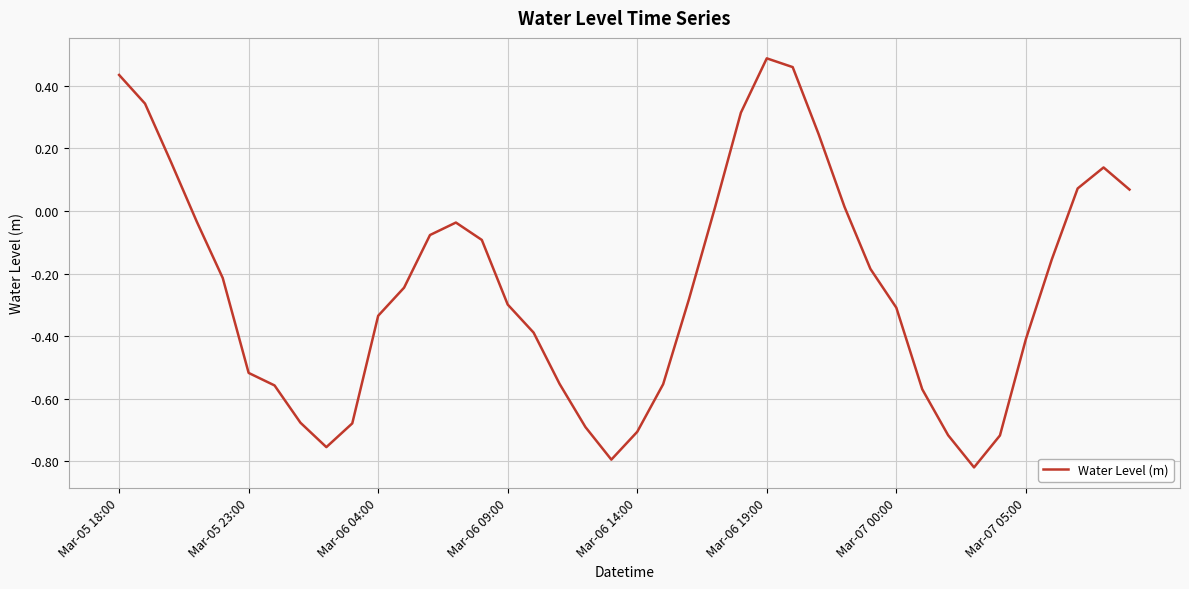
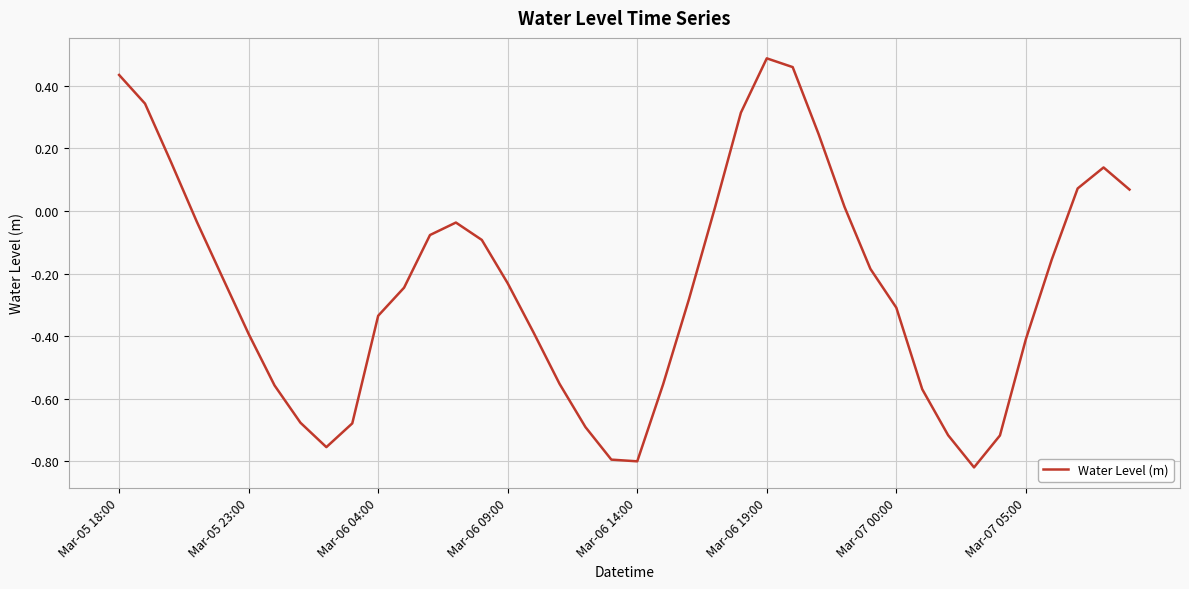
Mar-05 23:00: -0.52 -> -0.39
Mar-06 09:00: -0.30 -> -0.23
Mar-06 14:00: -0.71 -> -0.80
